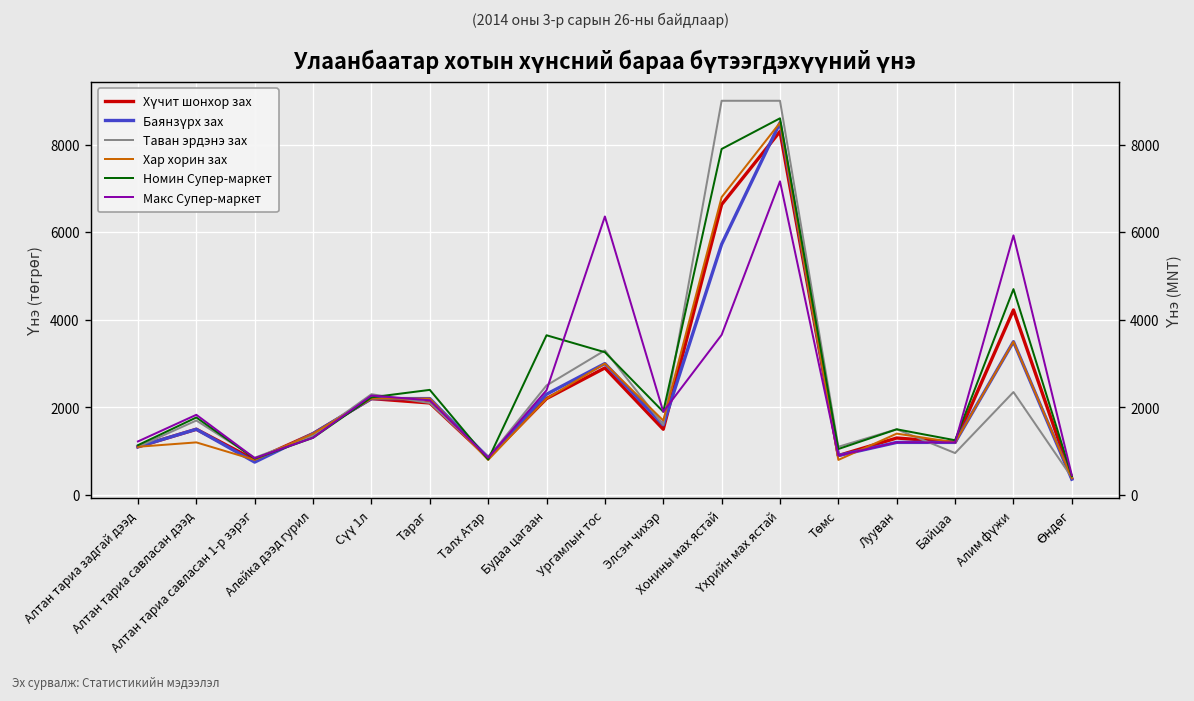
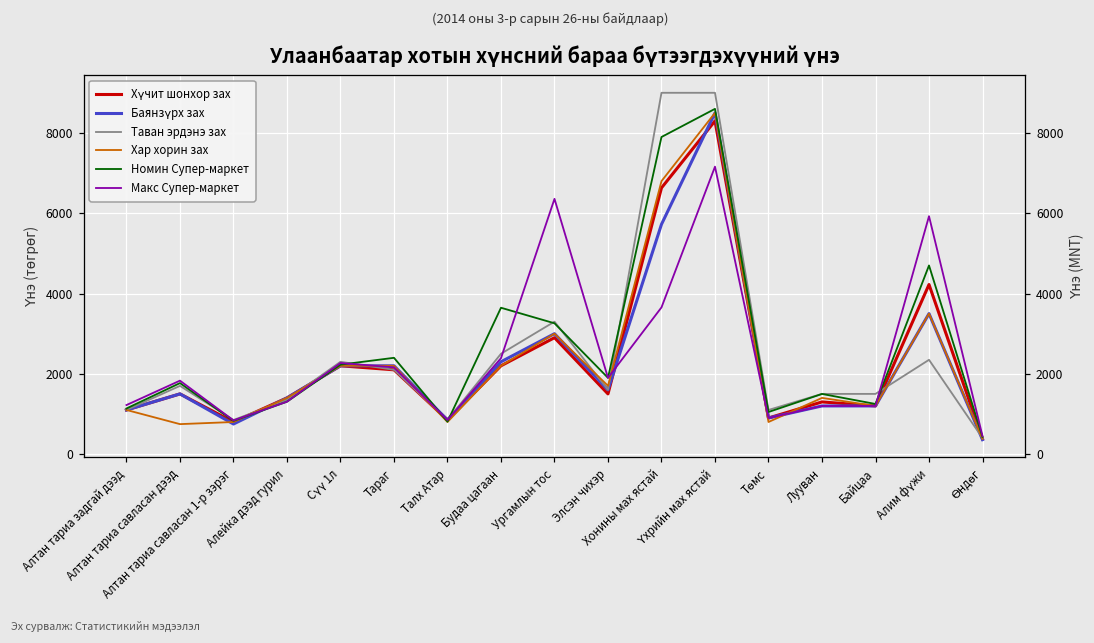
Хар хорин зах, Алтан тариа савласан дээд: 1200 -> 700
Таван эрдэнэ зах, Байцаа: 1000 -> 1500
